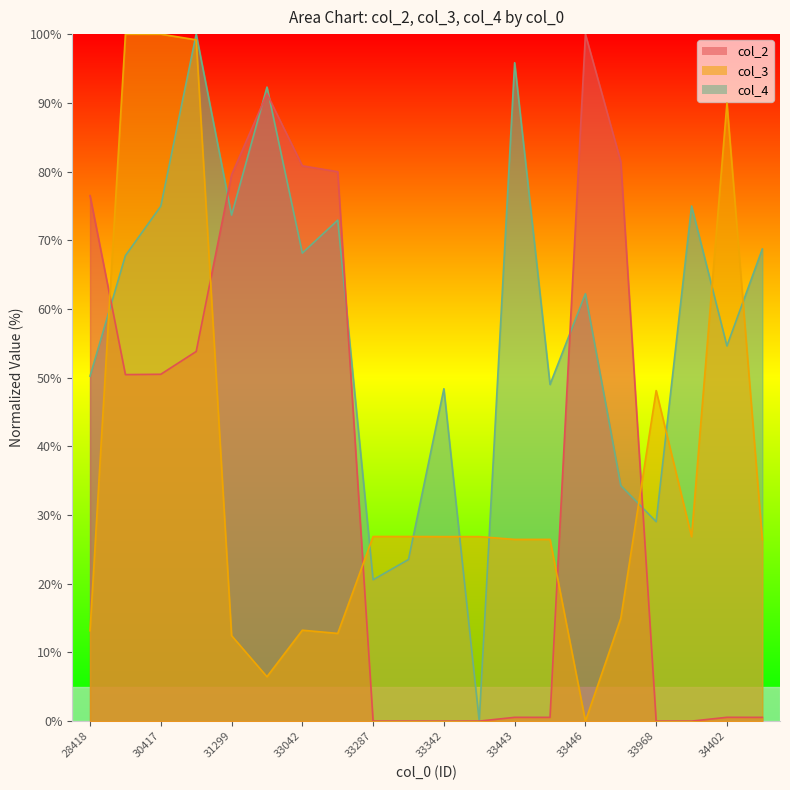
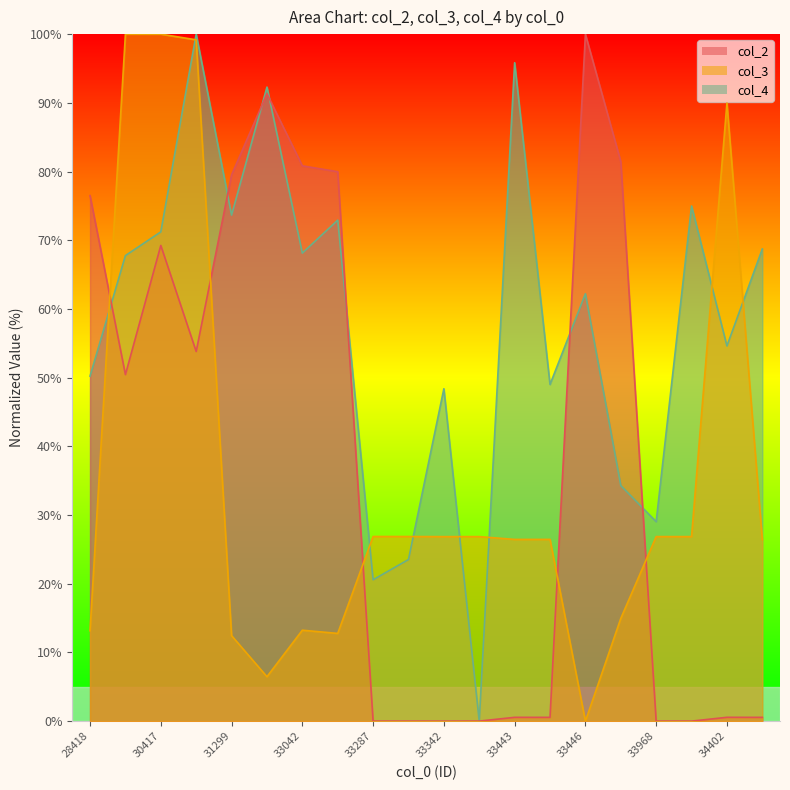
col_4, 30417: 75% -> 71%
col_2, 30417: 50% -> 69%
col_3, 33968: 48% -> 27%
